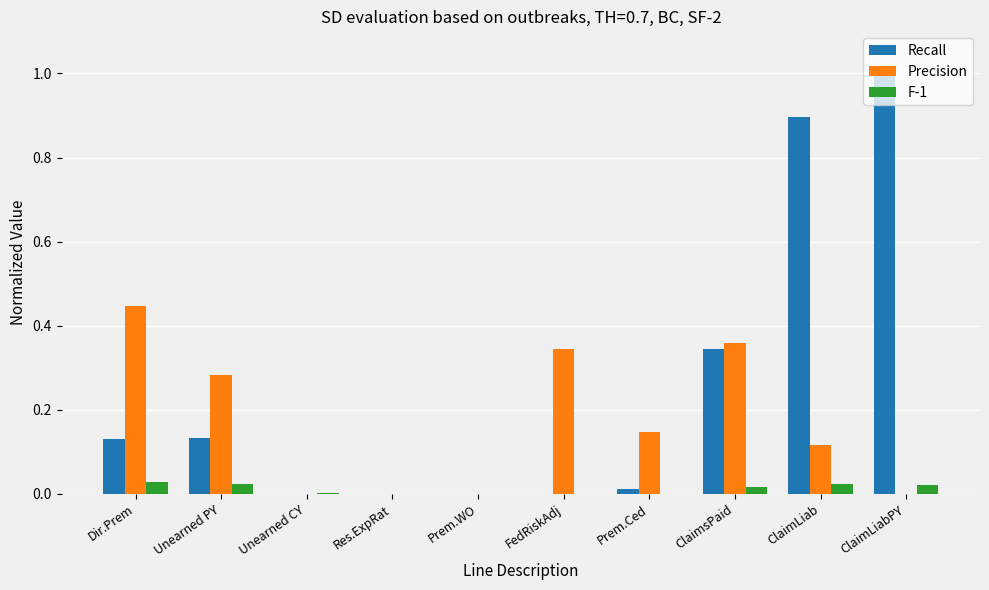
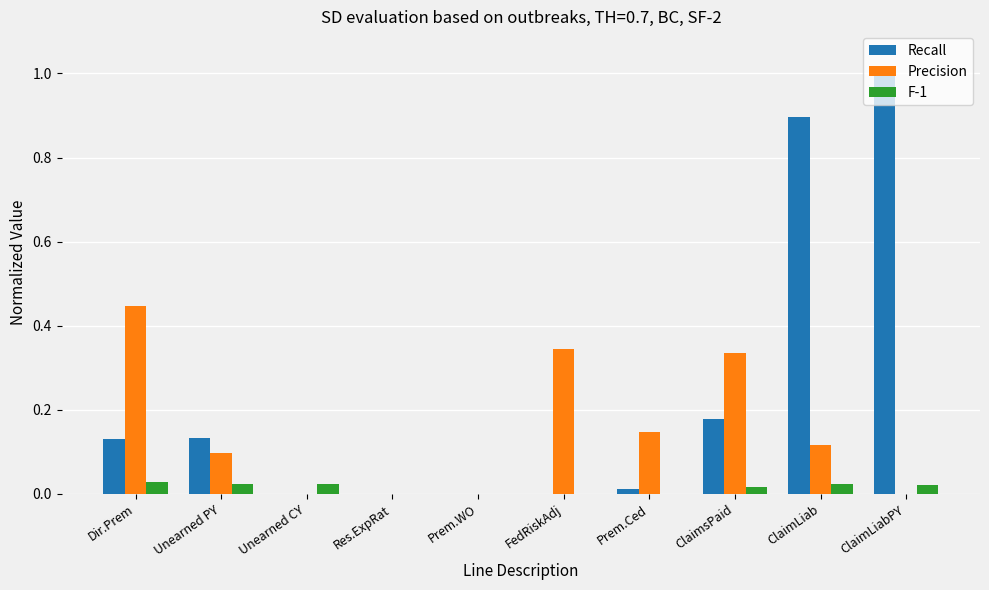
Precision, Unearned PY: 0.28 -> 0.10
F-1, Unearned CY: 0.00 -> 0.02
Recall, ClaimsPaid: 0.35 -> 0.18
Precision, ClaimsPaid: 0.36 -> 0.34
